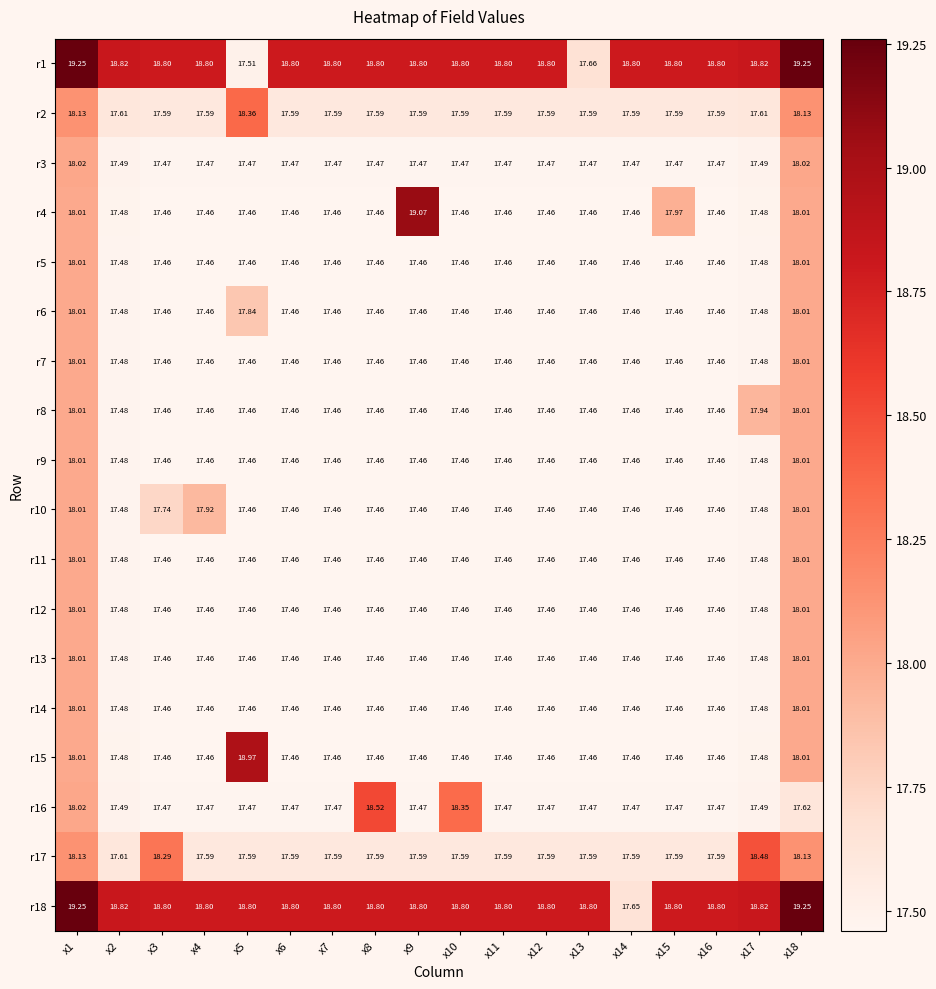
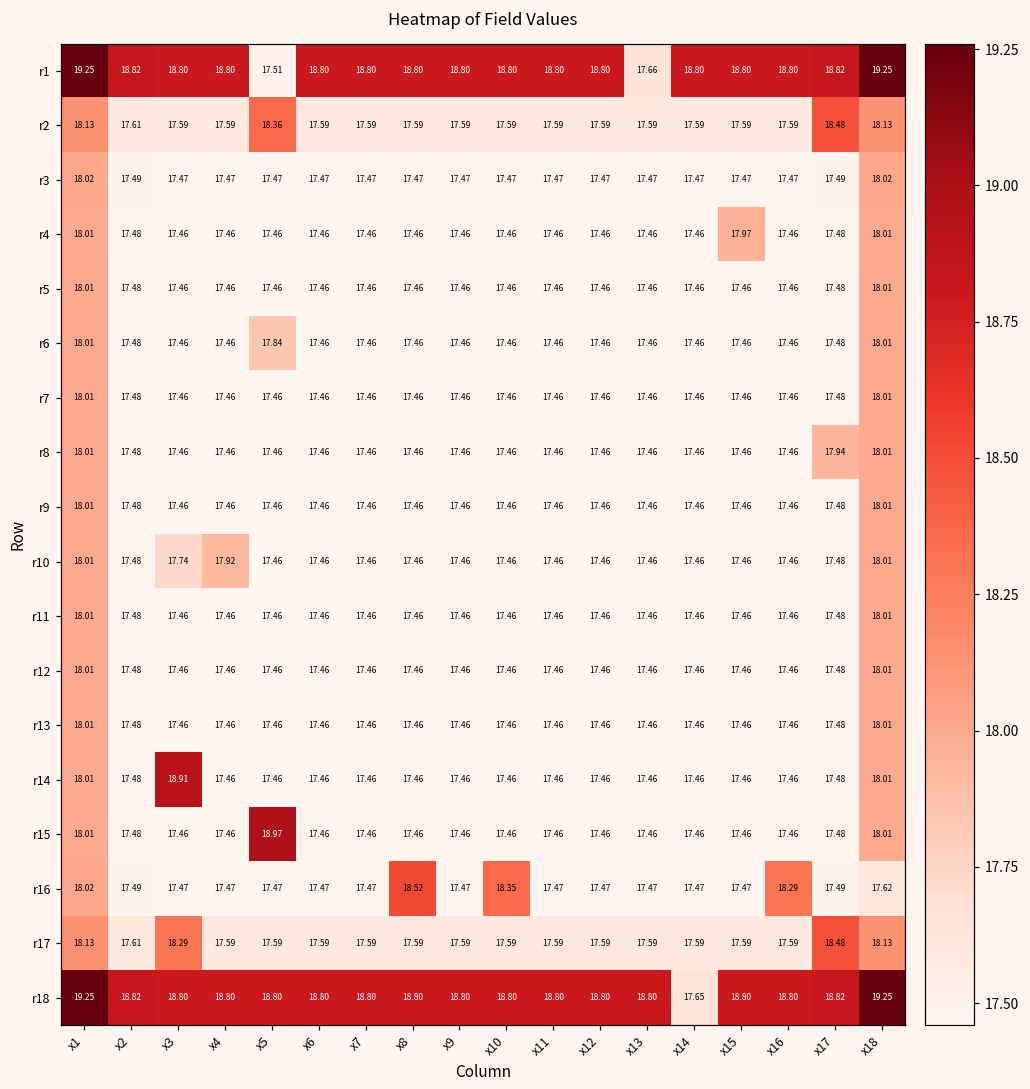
r2, x17: 17.61 -> 18.48
r4, x9: 19.07 -> 17.46
r14, x3: 17.46 -> 18.91
r16, x16: 17.47 -> 18.29
